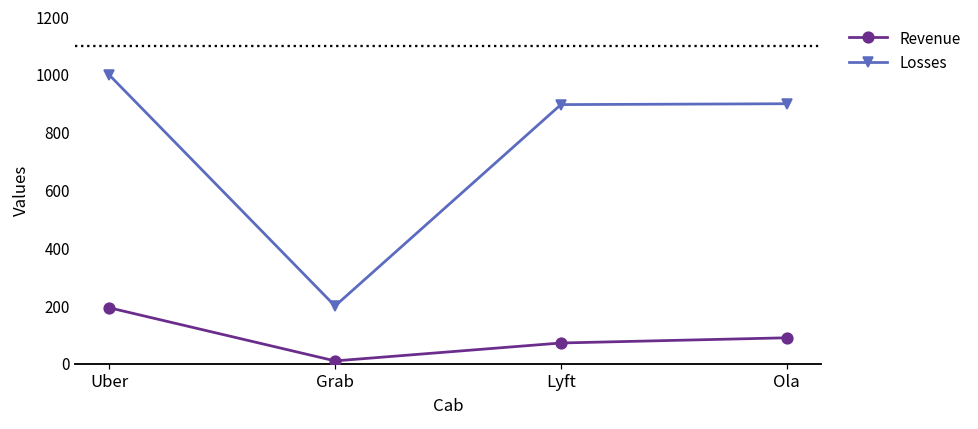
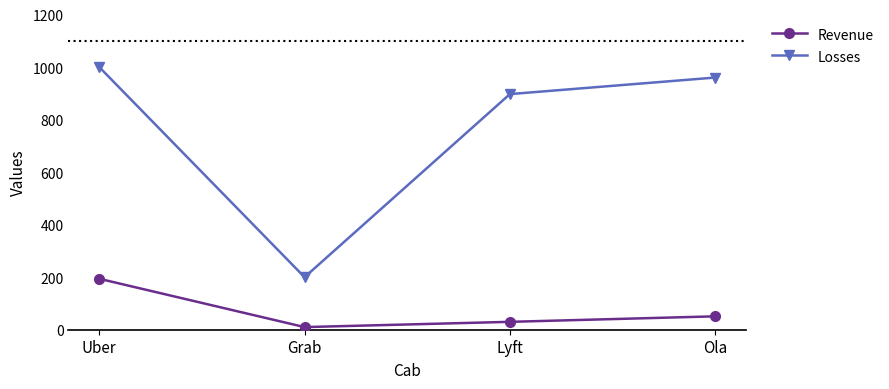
Revenue, Lyft: 70 -> 30
Revenue, Ola: 90 -> 50
Losses, Ola: 900 -> 960
